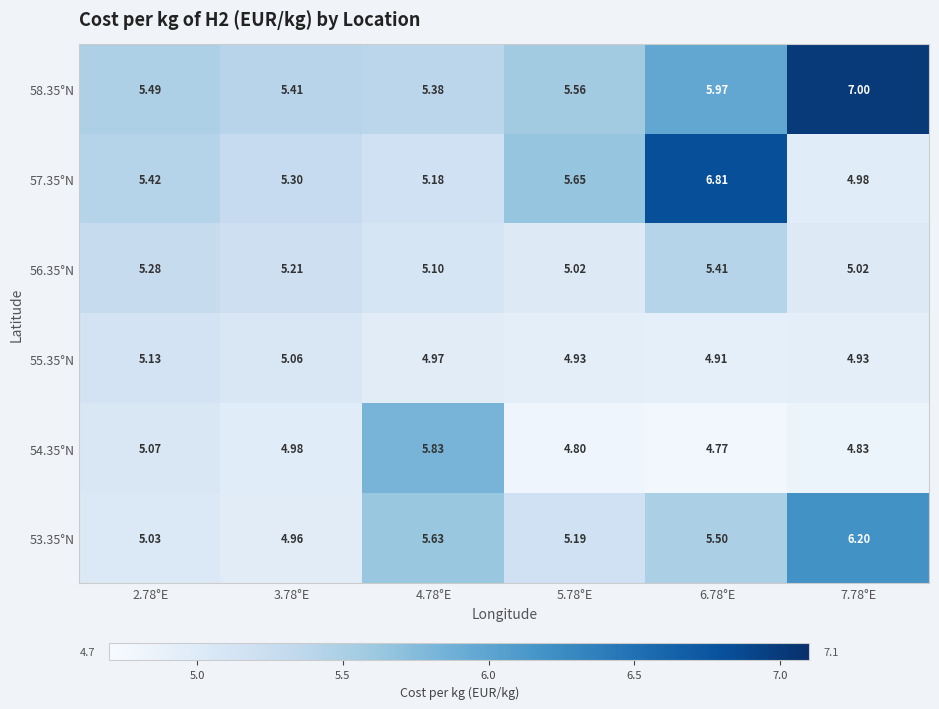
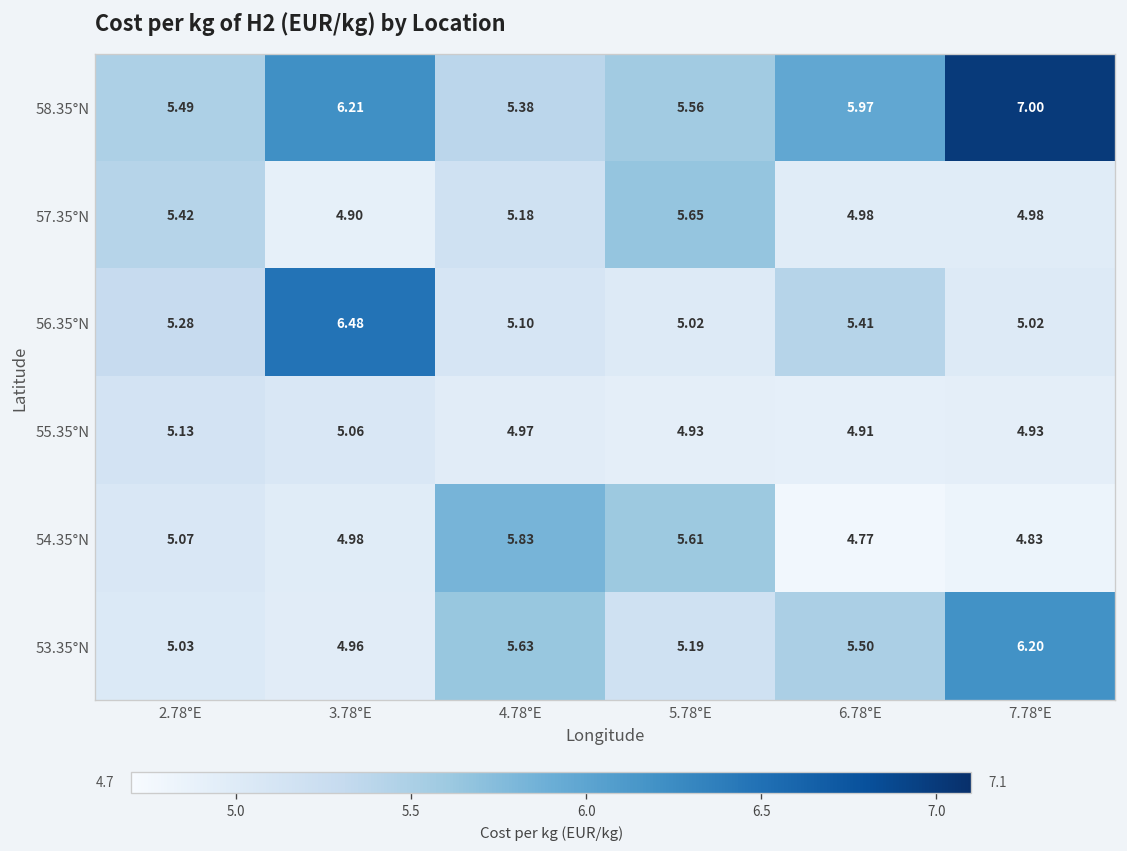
58.35°N, 3.78°E: 5.41 -> 6.21
57.35°N, 3.78°E: 5.30 -> 4.90
57.35°N, 6.78°E: 6.81 -> 4.98
56.35°N, 3.78°E: 5.21 -> 6.48
54.35°N, 5.78°E: 4.80 -> 5.61
